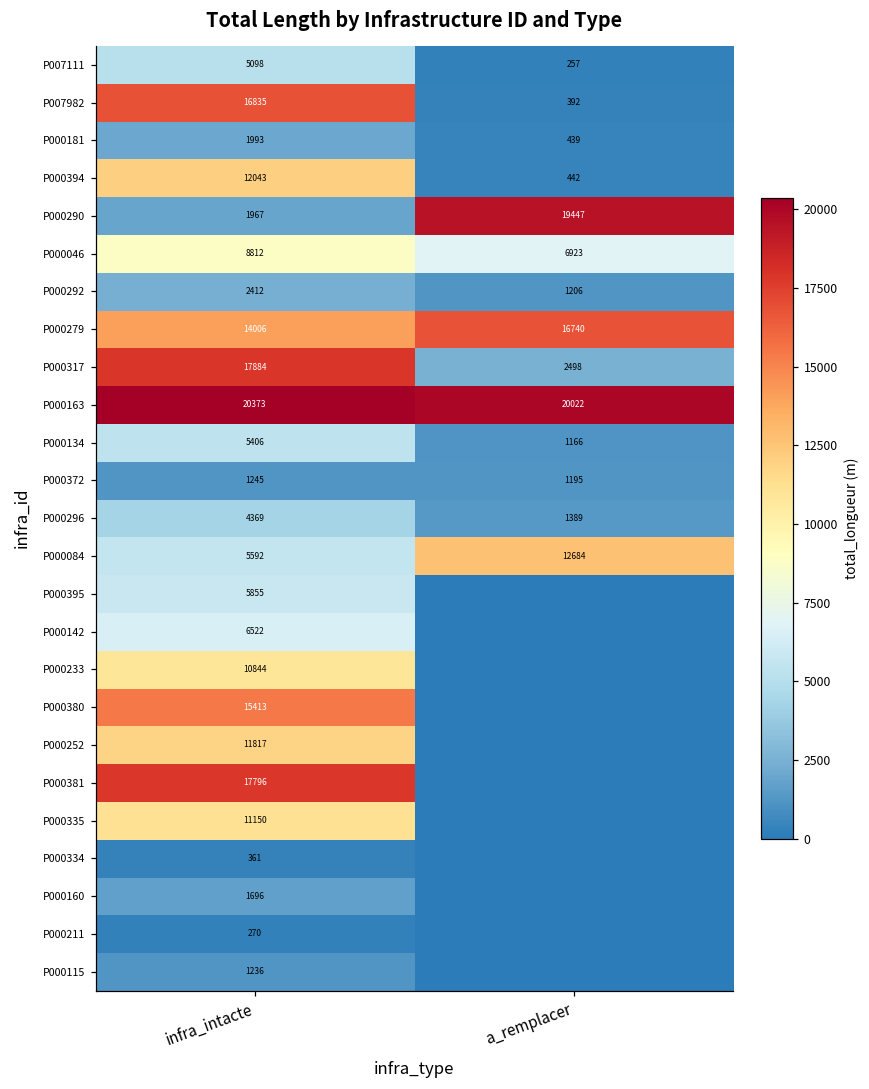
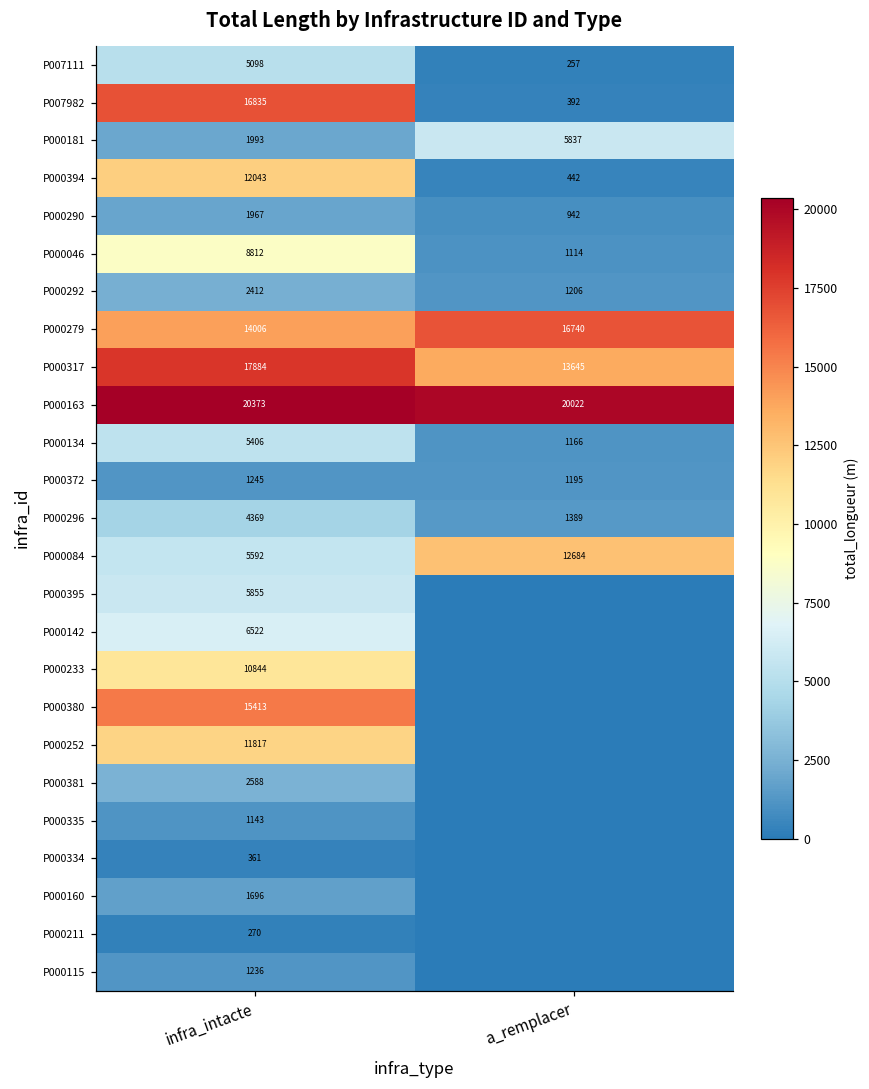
P000181, a_remplacer: 439 -> 5837
P000290, a_remplacer: 19447 -> 942
P000046, a_remplacer: 6923 -> 1114
P000317, a_remplacer: 2498 -> 13645
P000381, infra_intacte: 17796 -> 2588
P000335, infra_intacte: 11150 -> 1143
